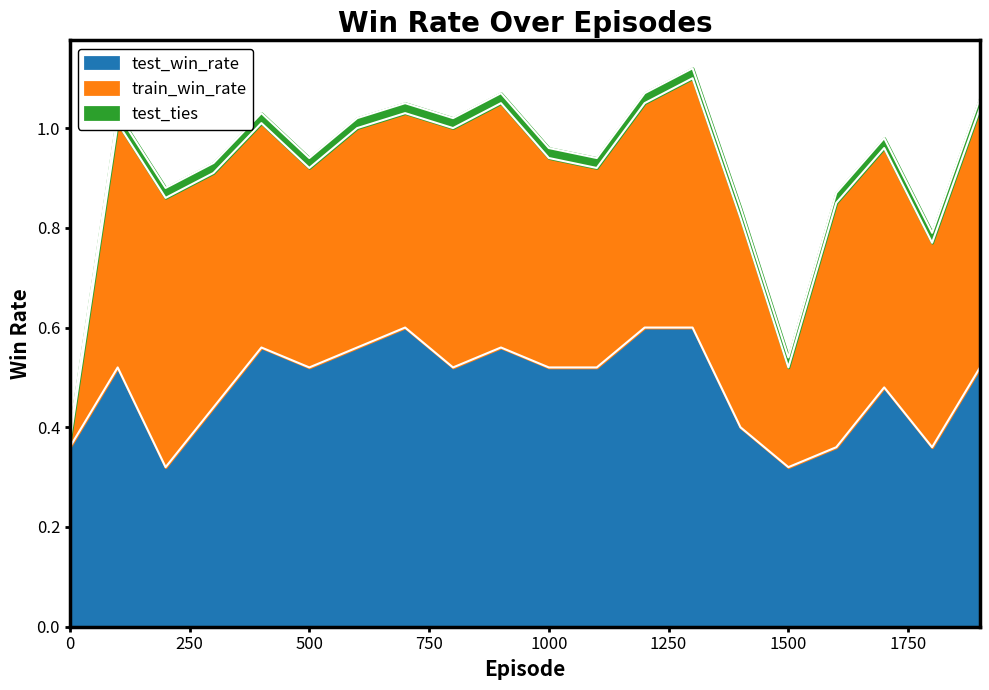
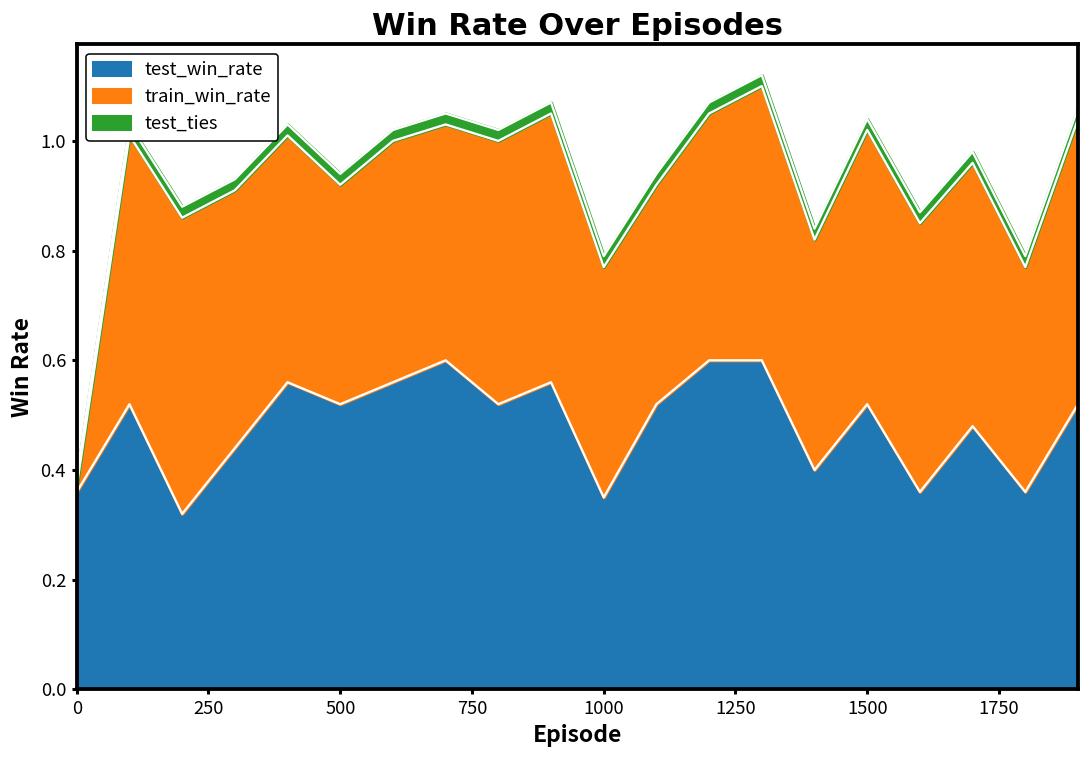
test_win_rate, 1000: 0.52 -> 0.35
test_win_rate, 1500: 0.32 -> 0.52
train_win_rate, 1500: 0.2 -> 0.5
